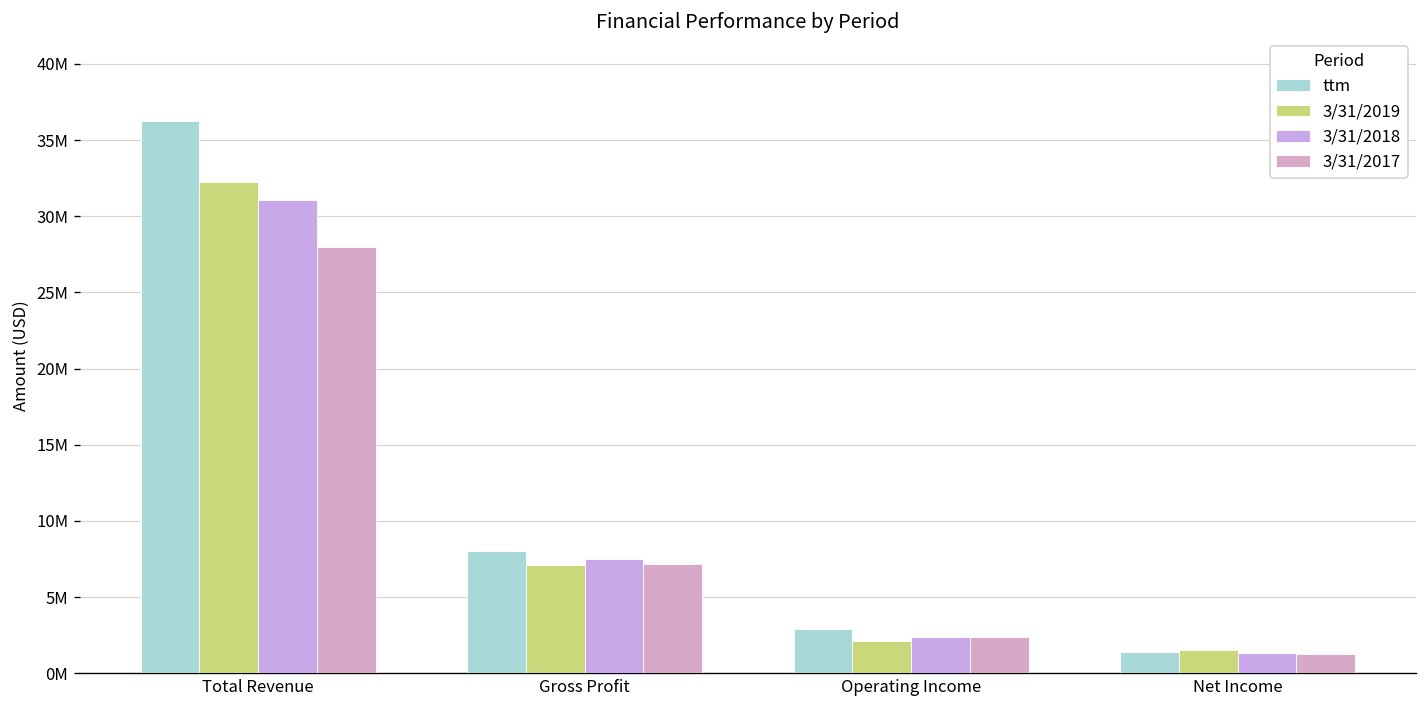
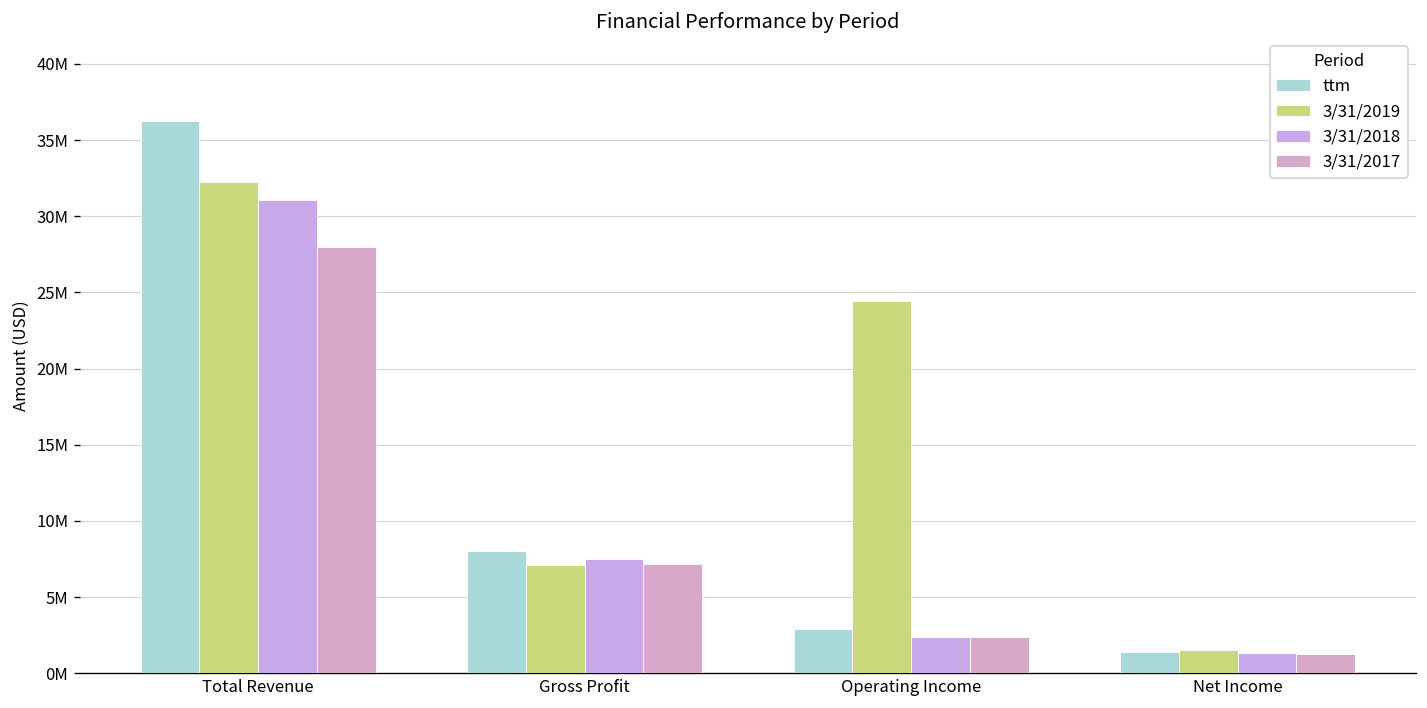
3/31/2019, Operating Income: 2100000 -> 24400000
